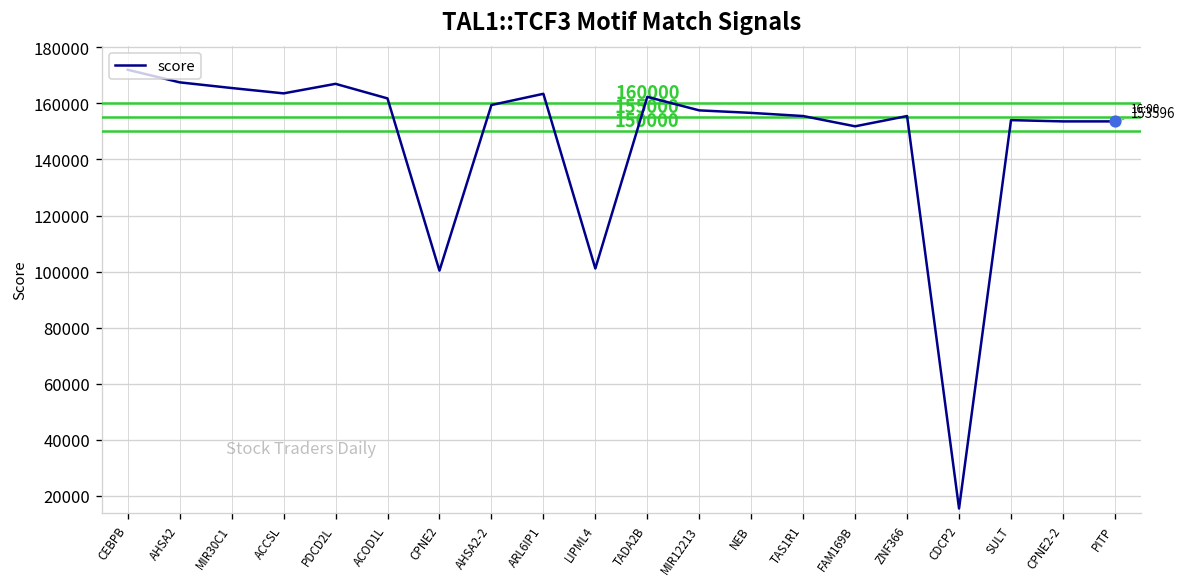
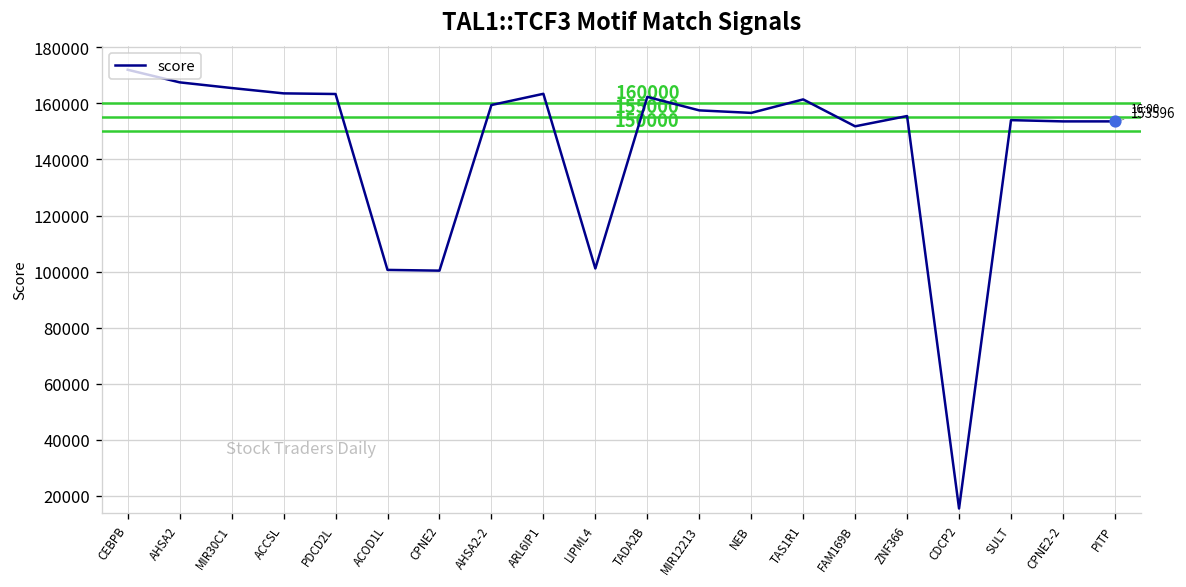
score, PDCD2L: 167000 -> 163000
score, ACOD1L: 162000 -> 101000
score, TAS1R1: 156000 -> 161000
